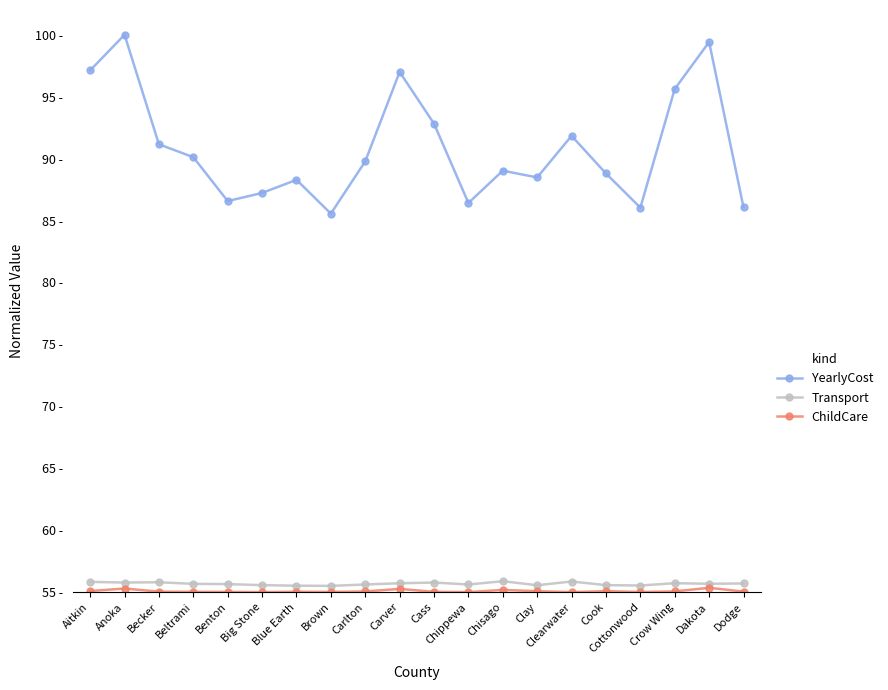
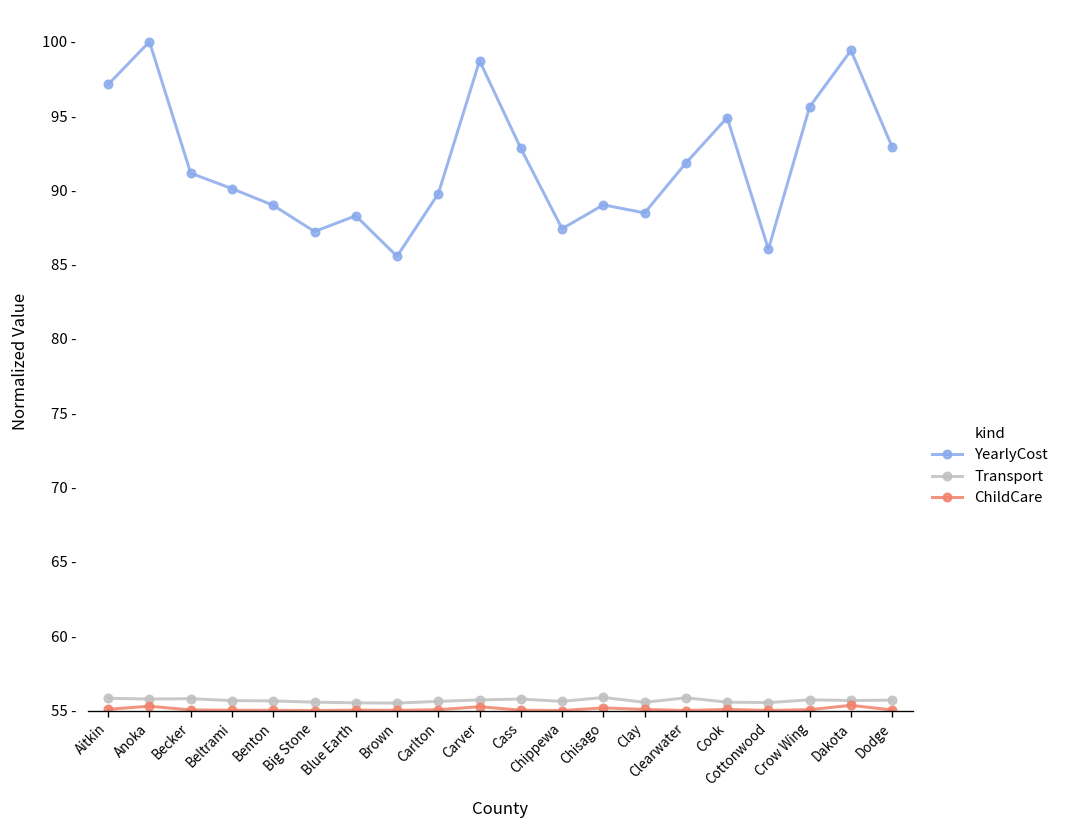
YearlyCost, Benton: 86.6 - -> 89.0 -
YearlyCost, Carver: 97.0 - -> 98.7 -
YearlyCost, Chippewa: 86.4 - -> 87.4 -
YearlyCost, Cook: 88.8 - -> 94.9 -
YearlyCost, Dodge: 86.1 - -> 92.9 -
